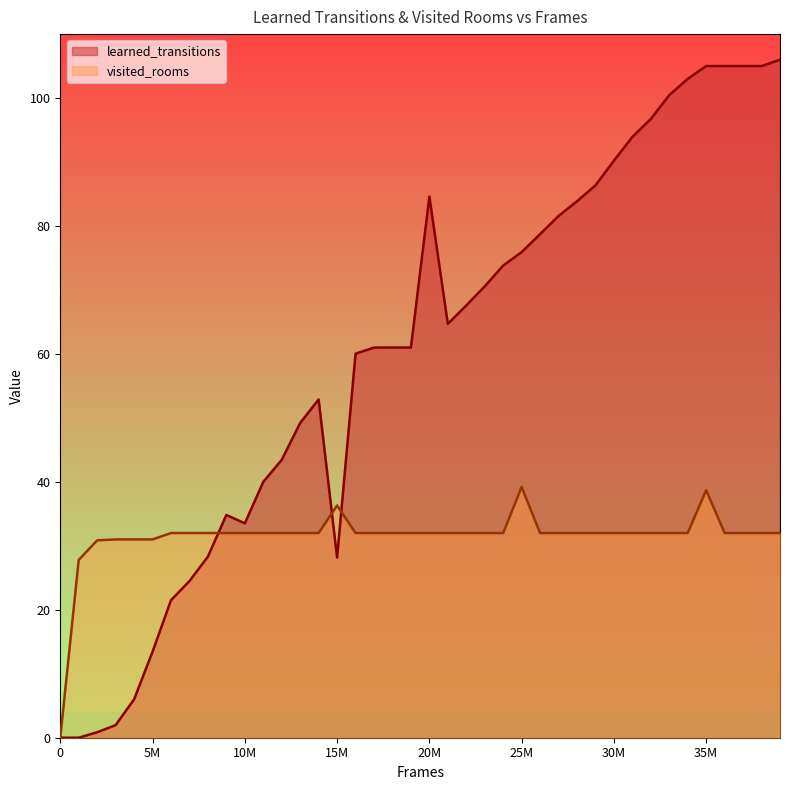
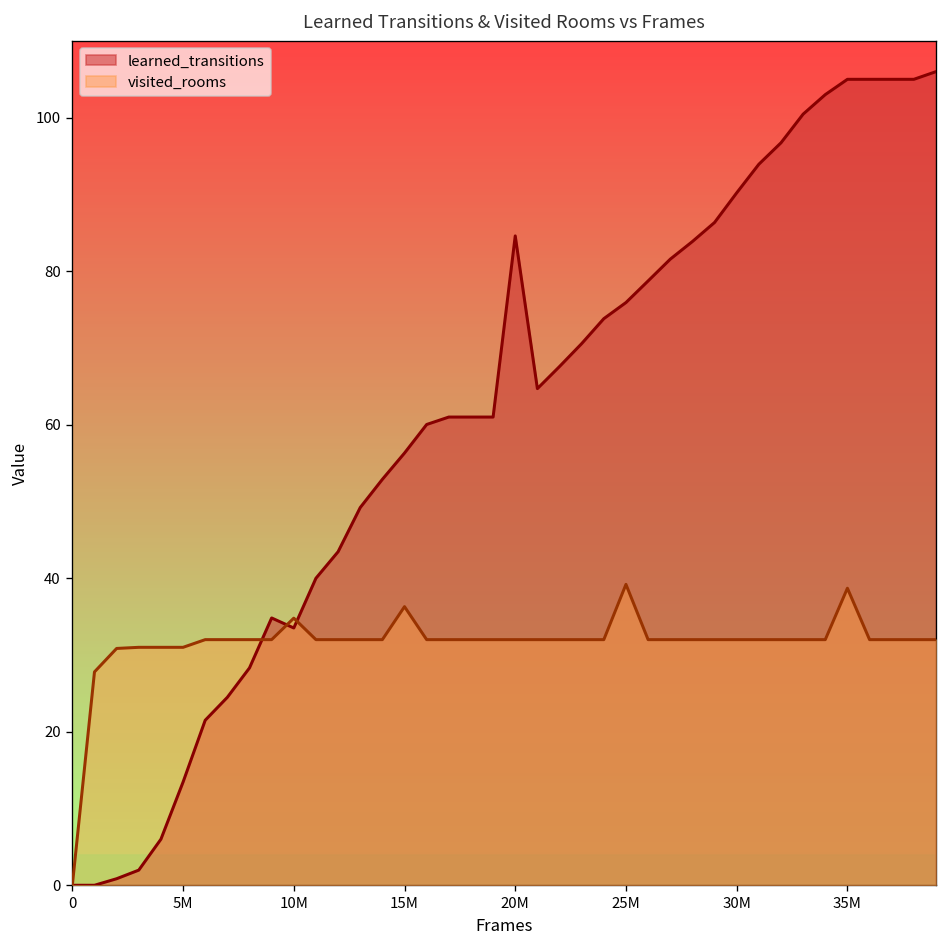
visited_rooms, 10M: 32 -> 35
learned_transitions, 15M: 28 -> 56
